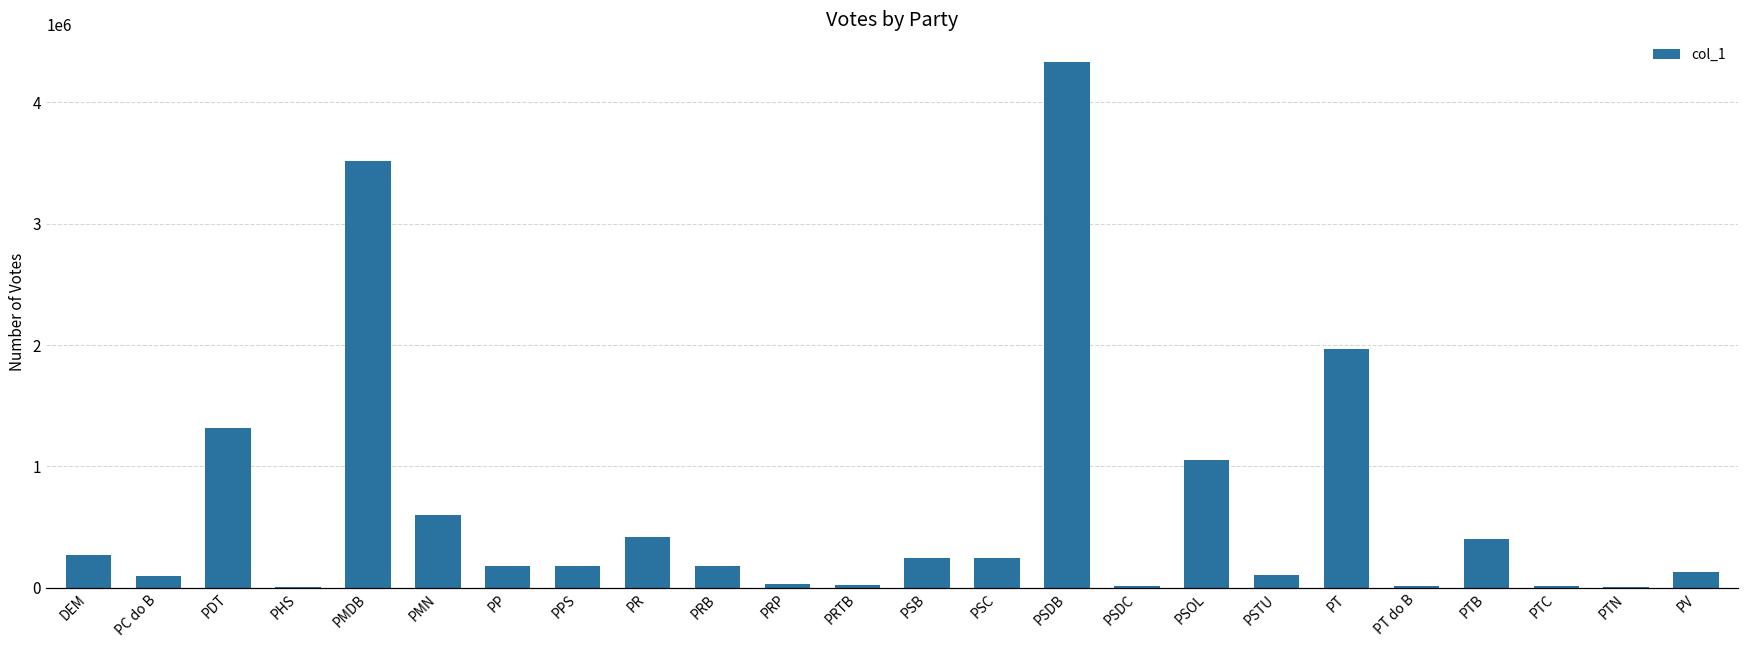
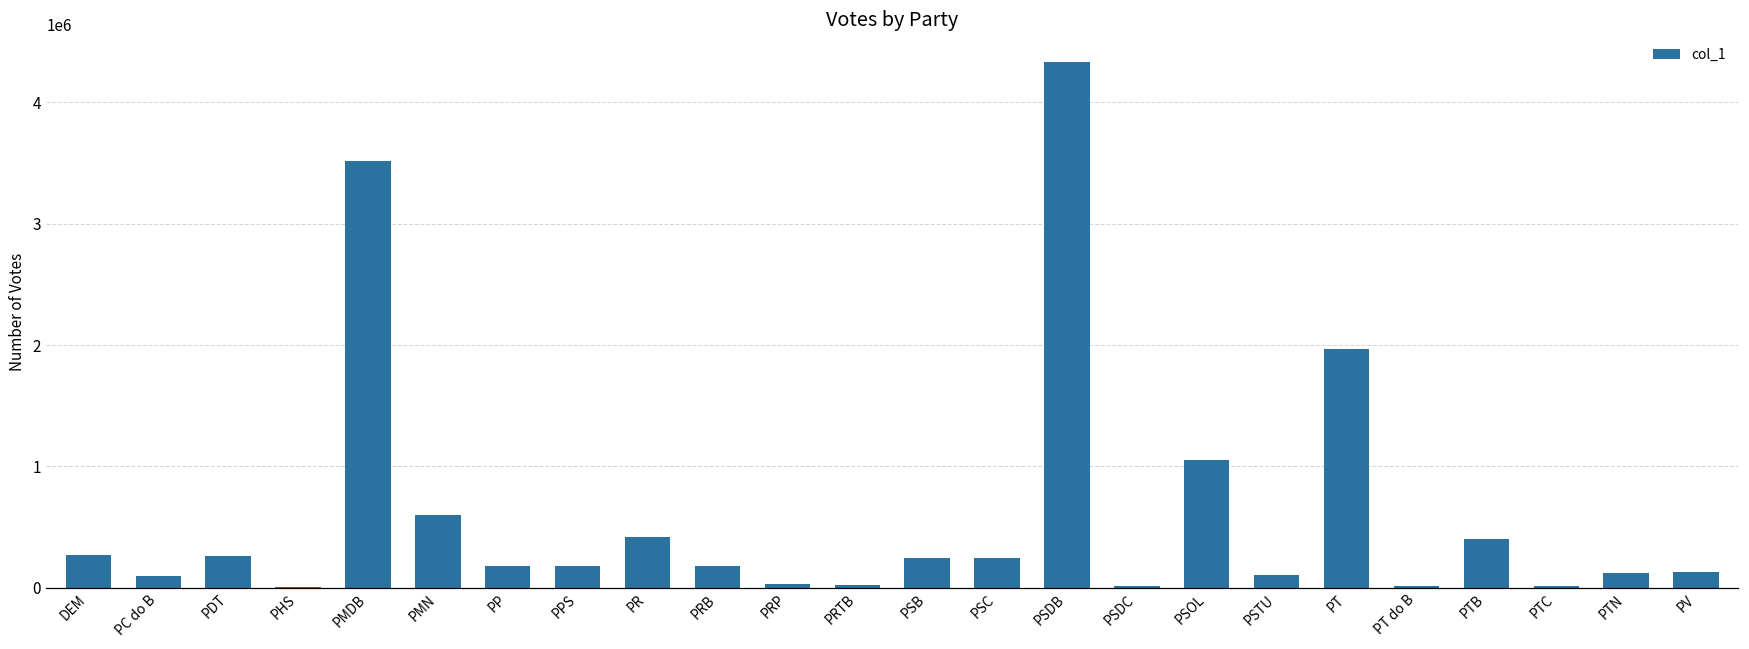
PDT: 1310000 -> 260000
PTN: 0 -> 120000
